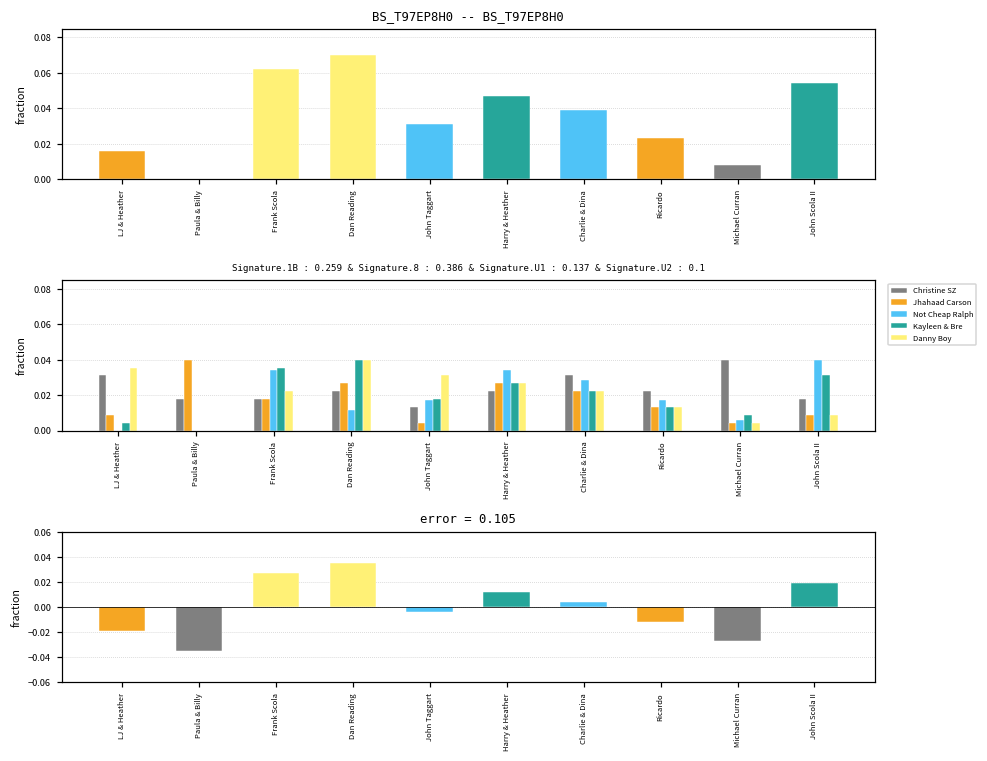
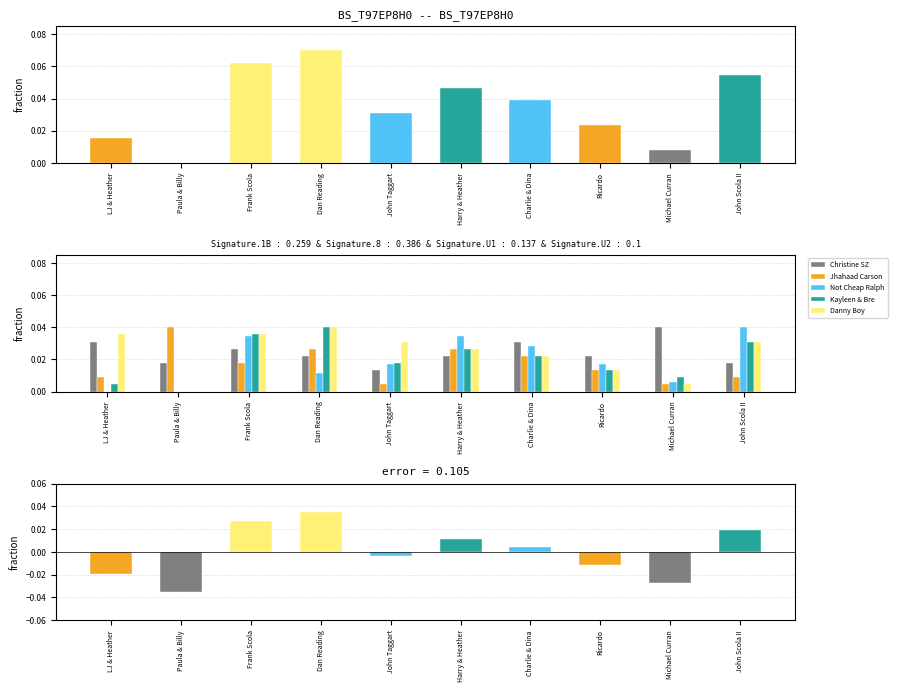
Signature.1B : 0.259 & Signature.8 : 0.386 & Signature.U1 : 0.137 & Signature.U2 : 0.1, Christine SZ, Frank Scola: 0.018 -> 0.027
Signature.1B : 0.259 & Signature.8 : 0.386 & Signature.U1 : 0.137 & Signature.U2 : 0.1, Danny Boy, Frank Scola: 0.022 -> 0.036
Signature.1B : 0.259 & Signature.8 : 0.386 & Signature.U1 : 0.137 & Signature.U2 : 0.1, Danny Boy, John Scola II: 0.009 -> 0.031
